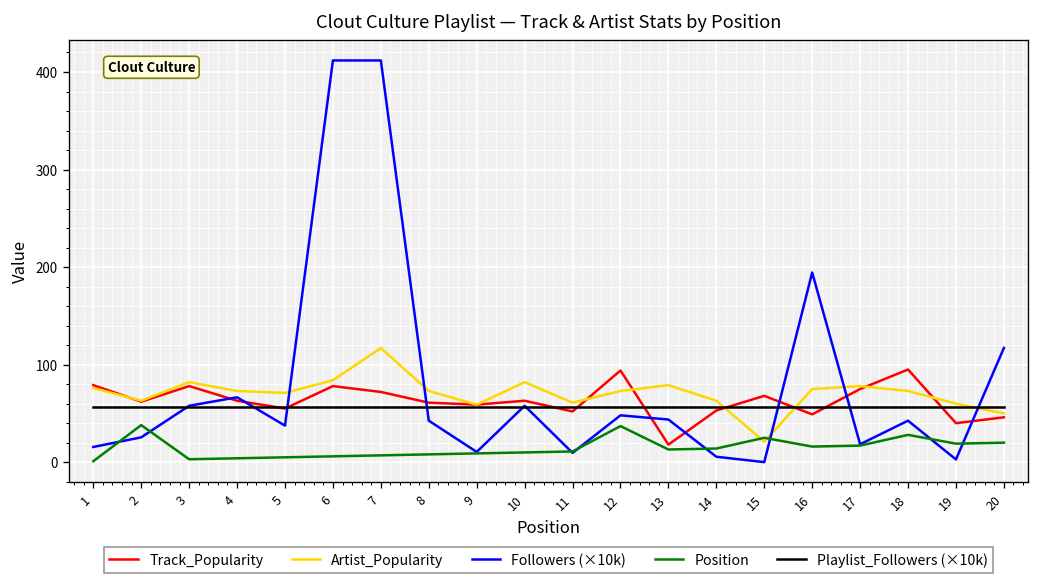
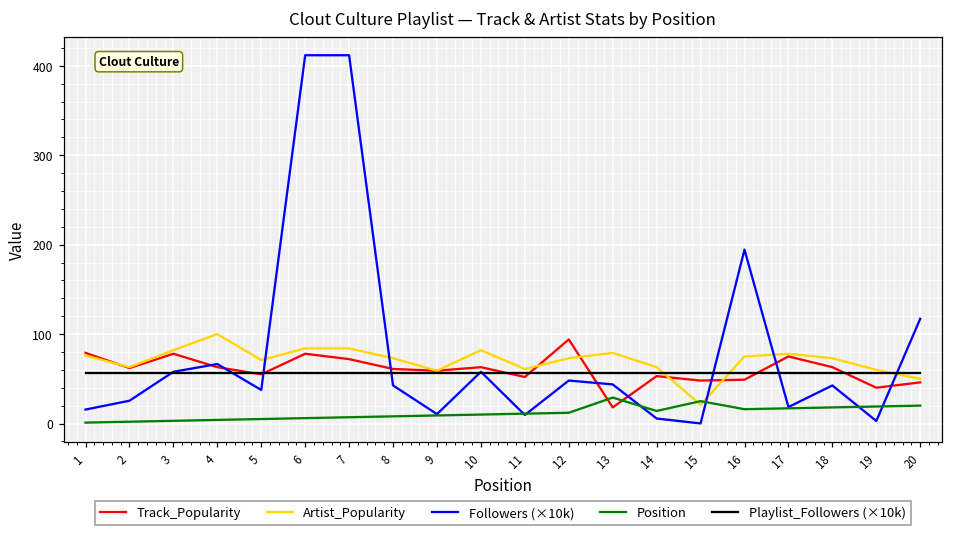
Position, 2: 40 -> 0
Artist_Popularity, 4: 70 -> 100
Artist_Popularity, 7: 120 -> 80
Position, 12: 40 -> 10
Position, 13: 10 -> 30
Track_Popularity, 15: 70 -> 50
Track_Popularity, 18: 100 -> 60
Position, 18: 30 -> 20
